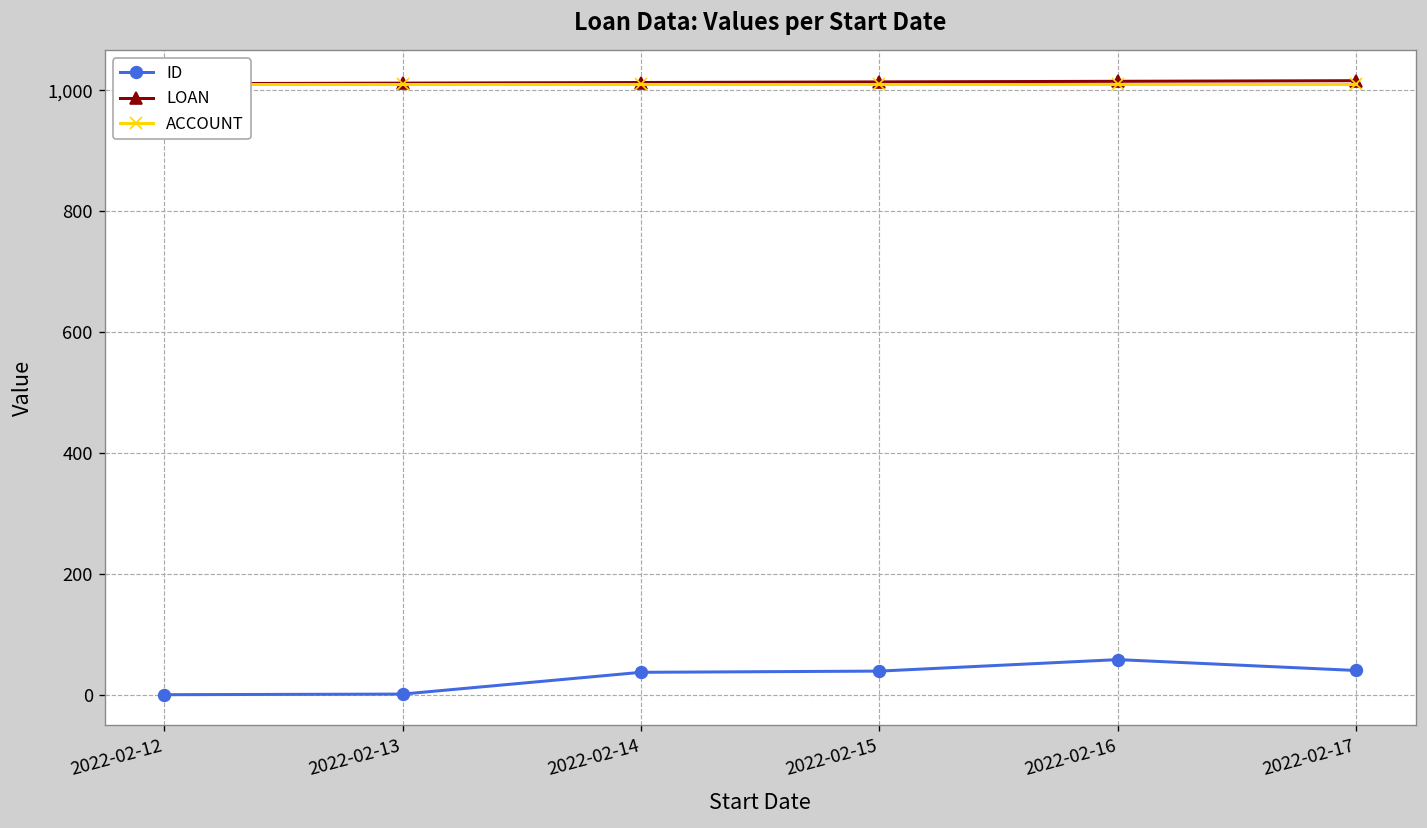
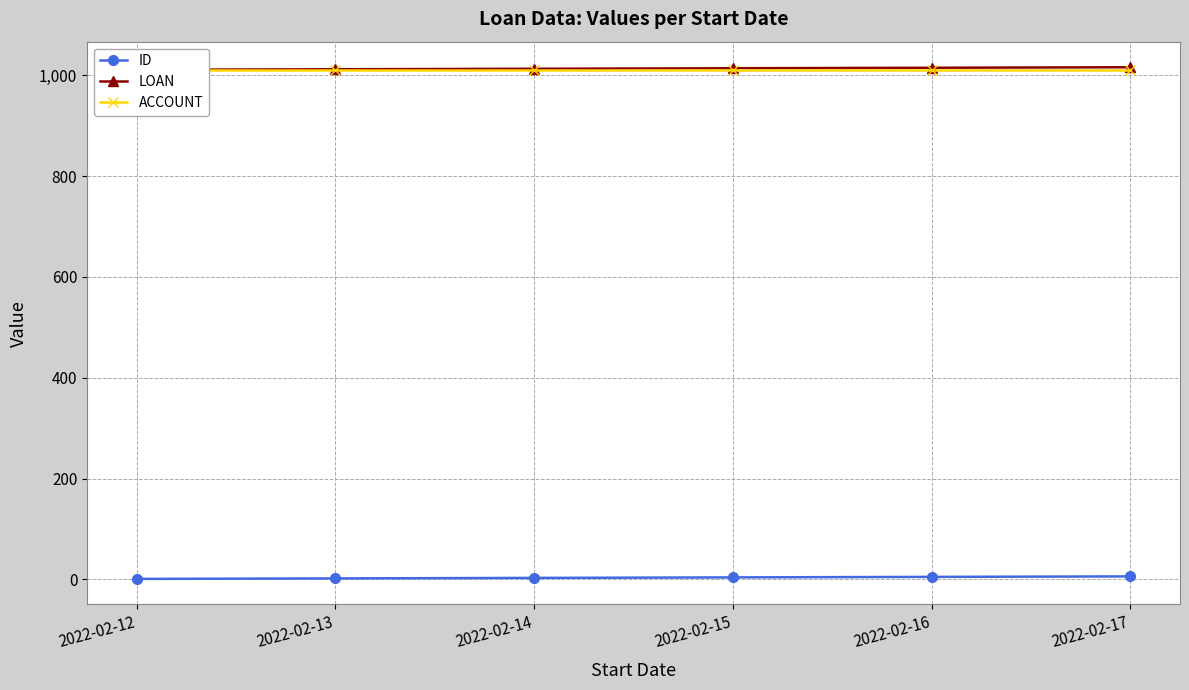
ID, 2022-02-14: 40 -> 0
ID, 2022-02-15: 40 -> 0
ID, 2022-02-16: 60 -> 10
ID, 2022-02-17: 40 -> 10
